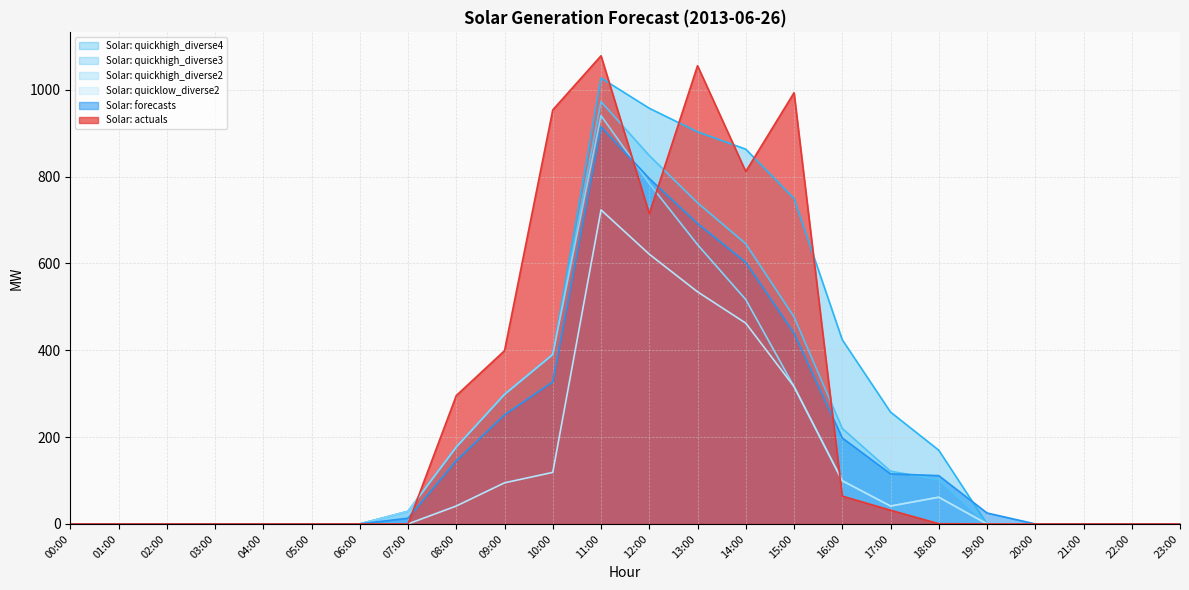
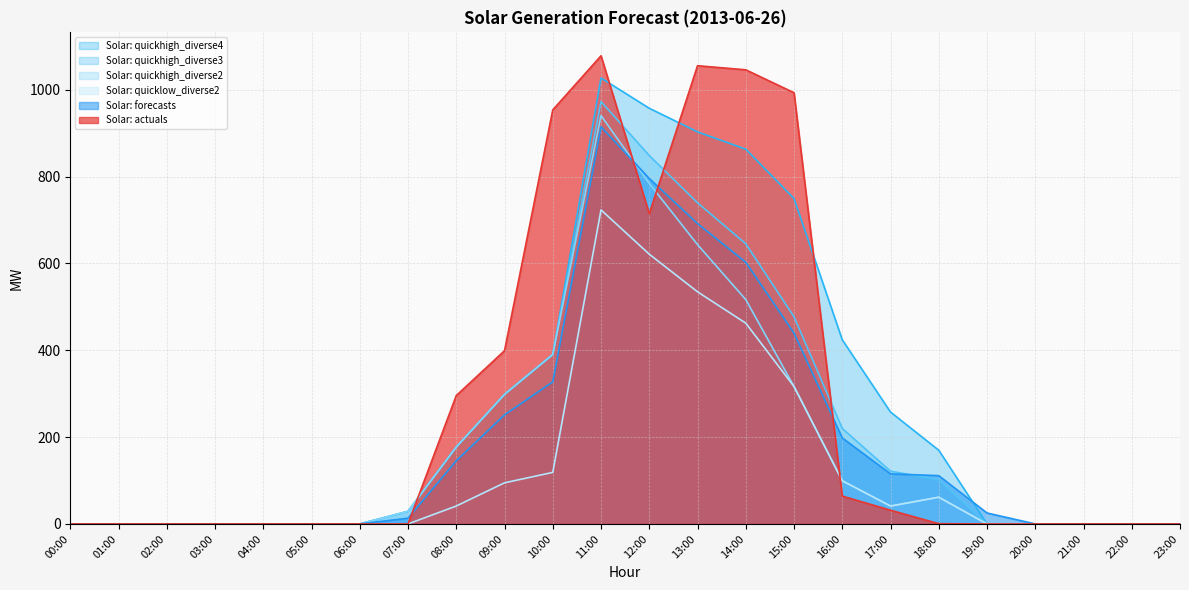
Solar: actuals, 14:00: 810 -> 1050
